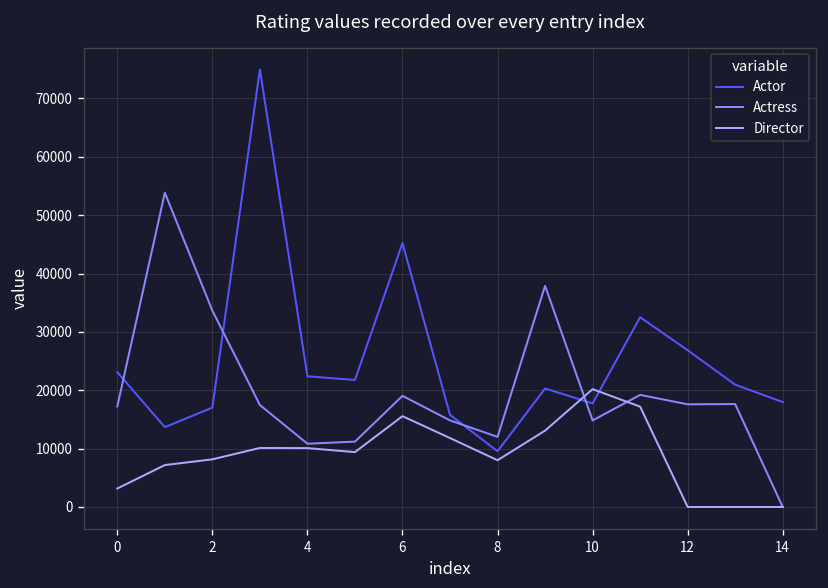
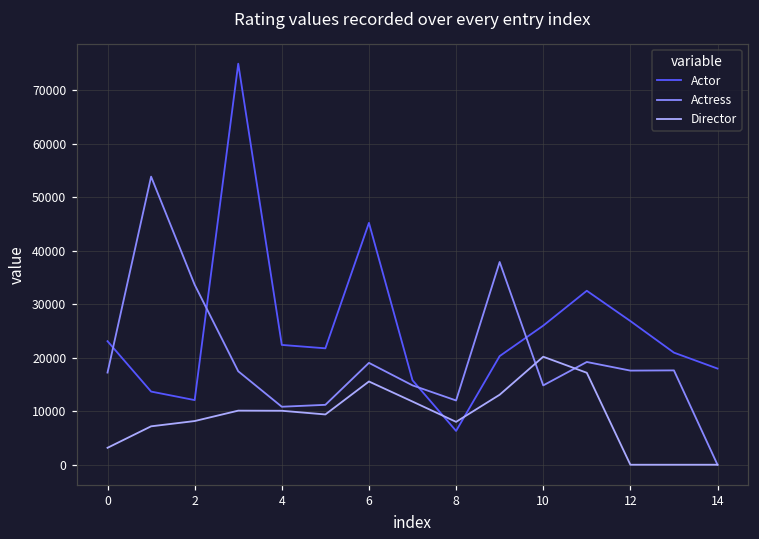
Actor, 2: 17000 -> 12000
Actor, 8: 10000 -> 6000
Actor, 10: 18000 -> 26000
